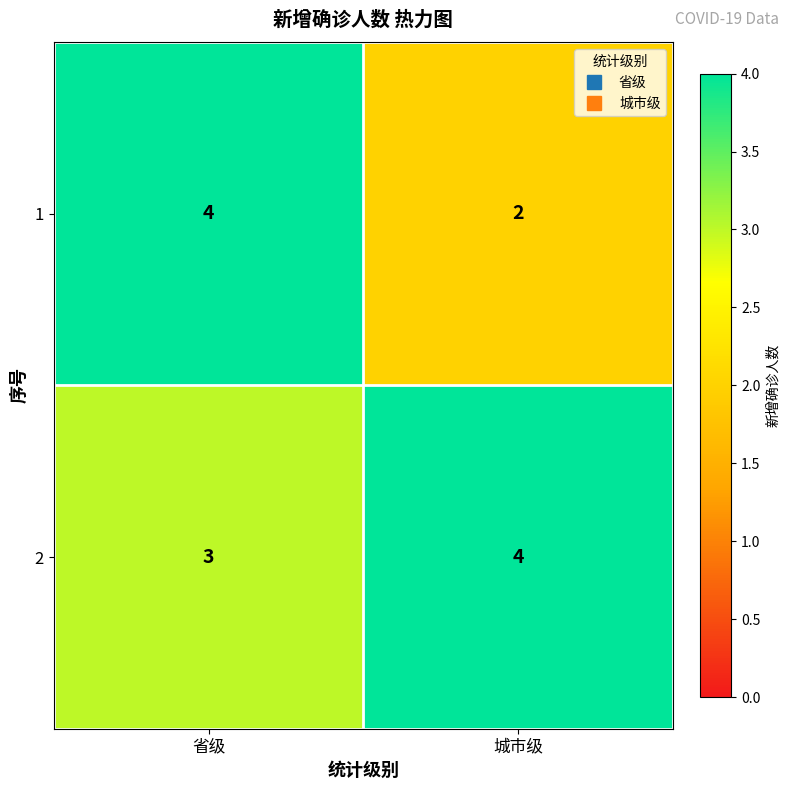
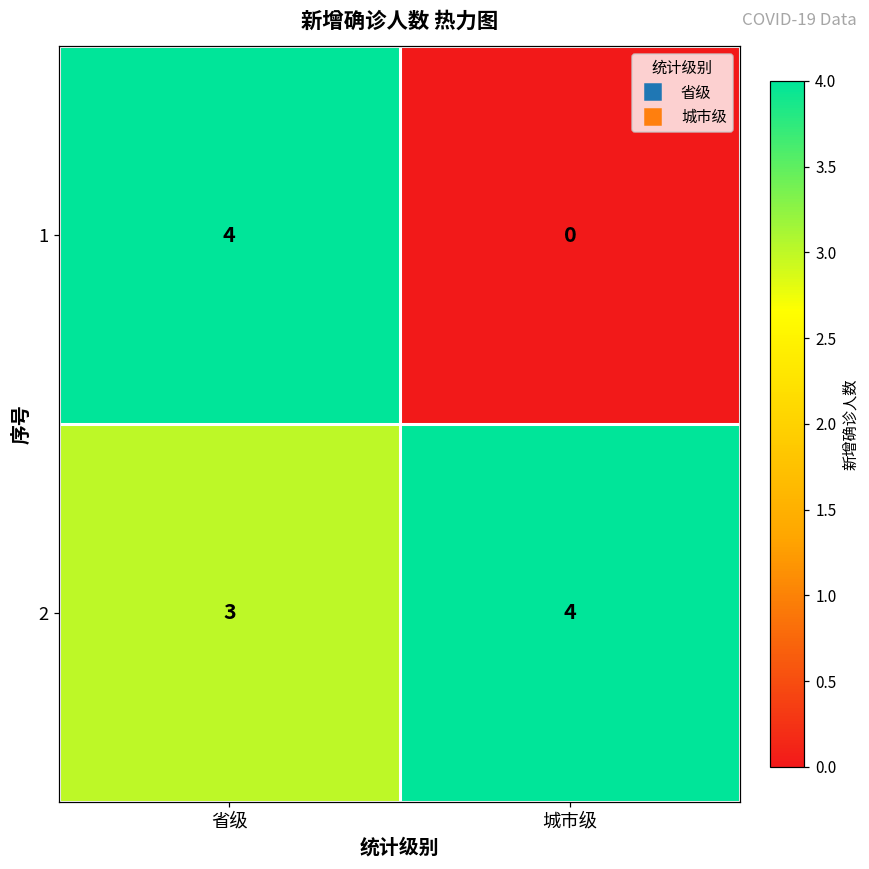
1, 城市级: 2 -> 0
